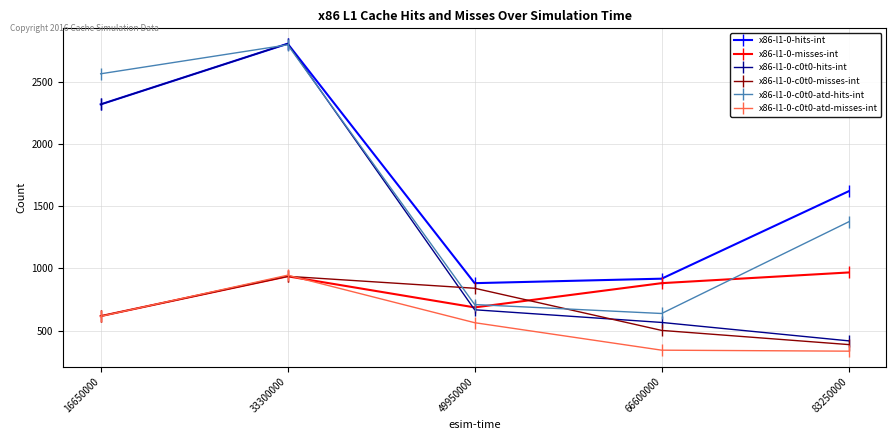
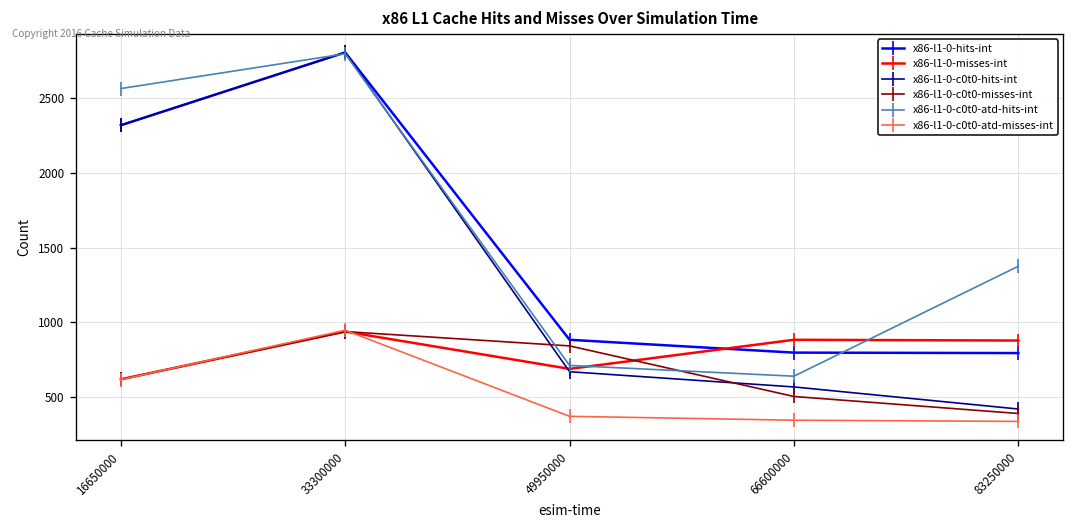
x86-l1-0-c0t0-atd-misses-int, 49950000: 560 -> 370
x86-l1-0-hits-int, 66600000: 920 -> 800
x86-l1-0-hits-int, 83250000: 1620 -> 790
x86-l1-0-misses-int, 83250000: 970 -> 880
